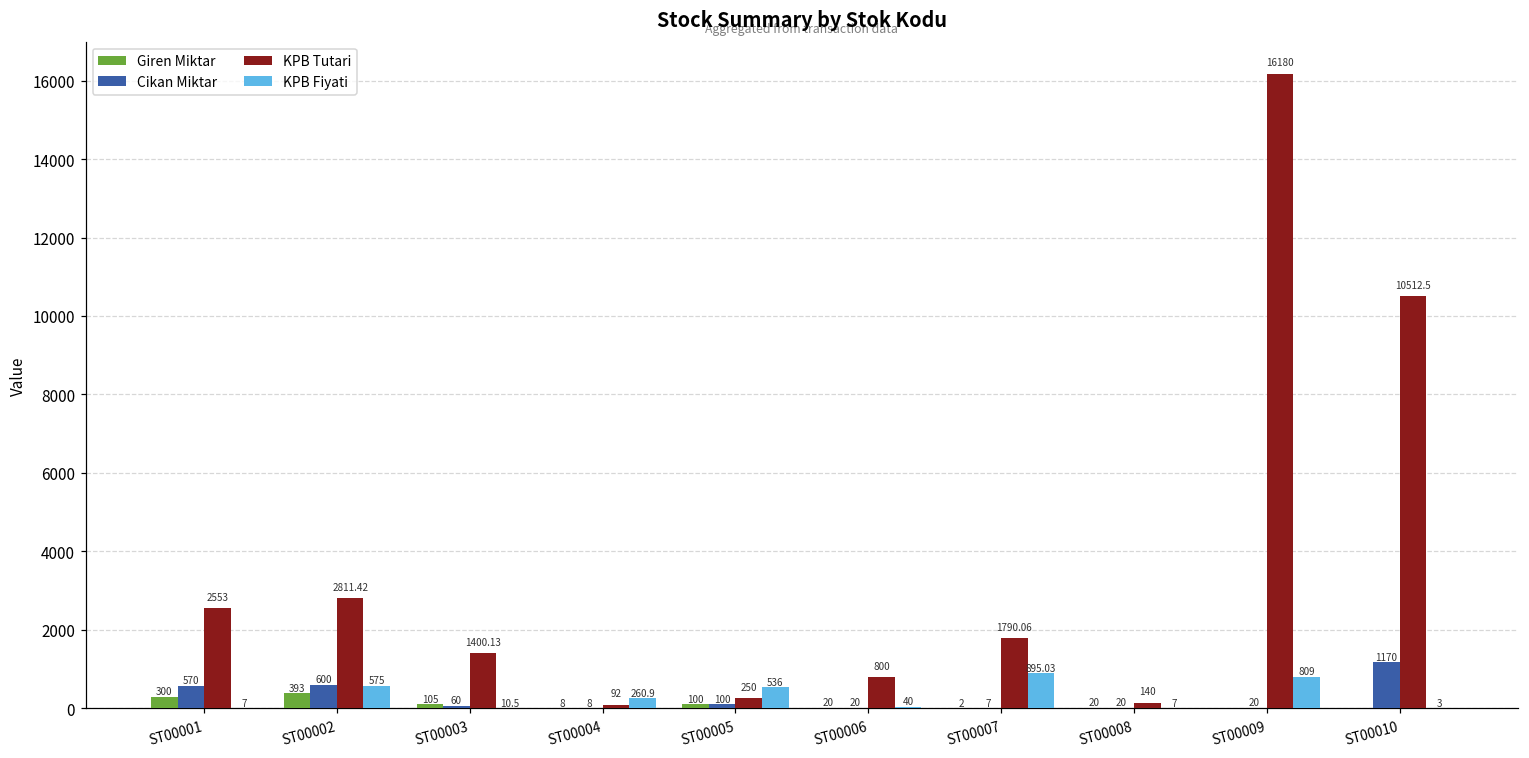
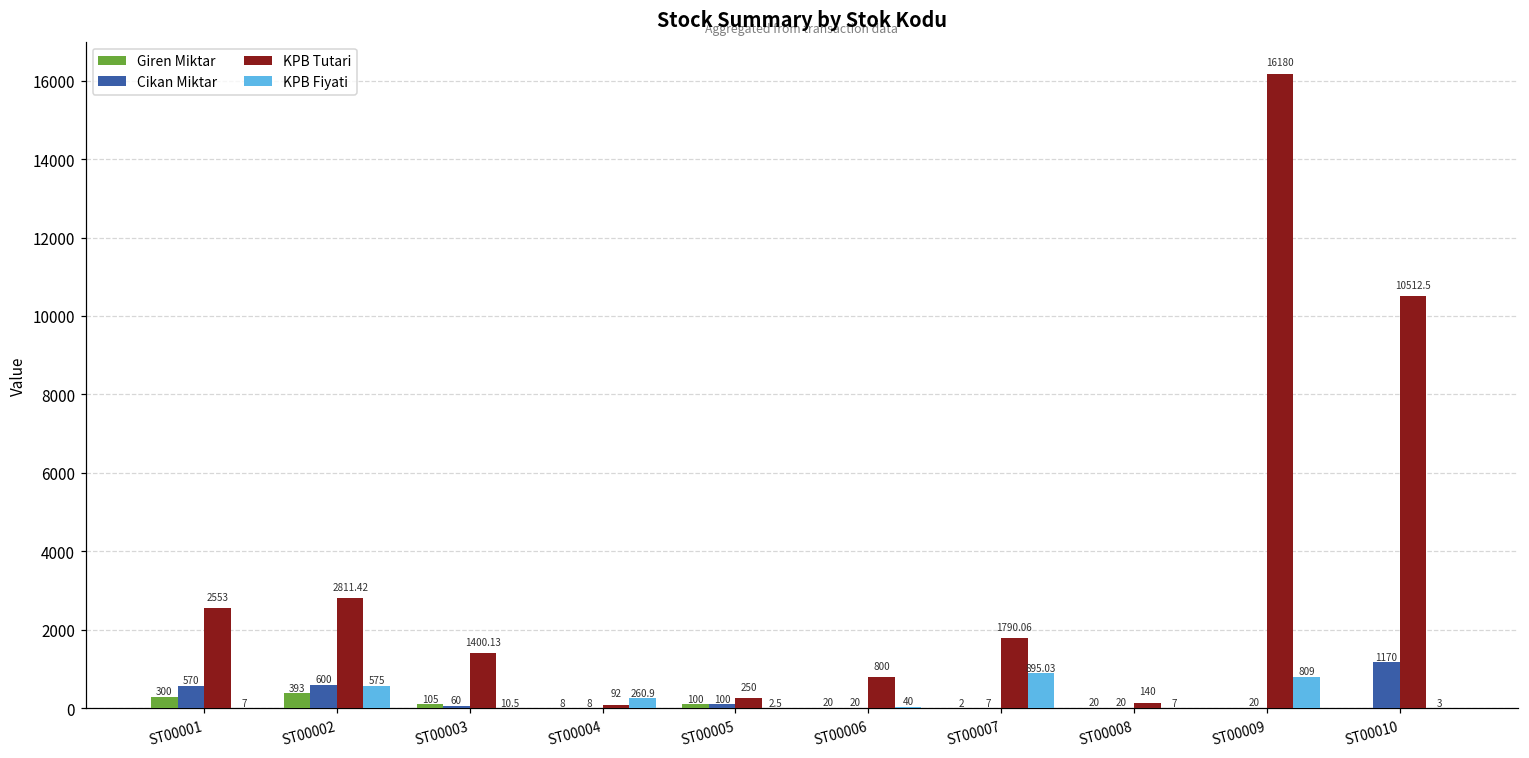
KPB Fiyati, ST00005: 536 -> 2.5
